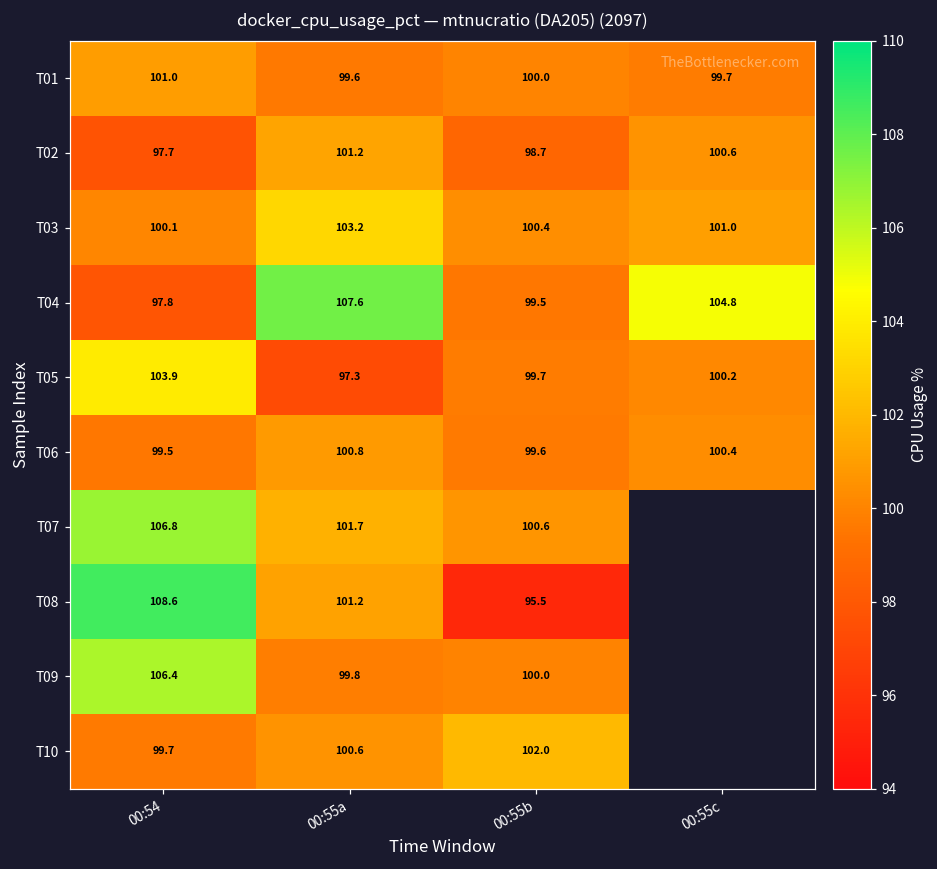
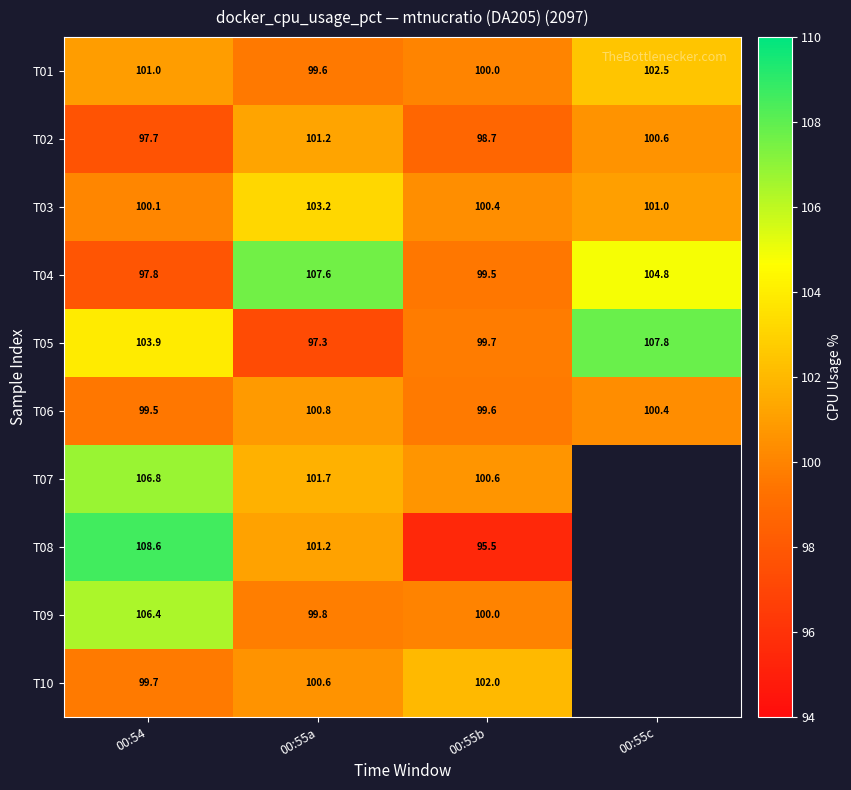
T01, 00:55c: 99.7 -> 102.5
T05, 00:55c: 100.2 -> 107.8
